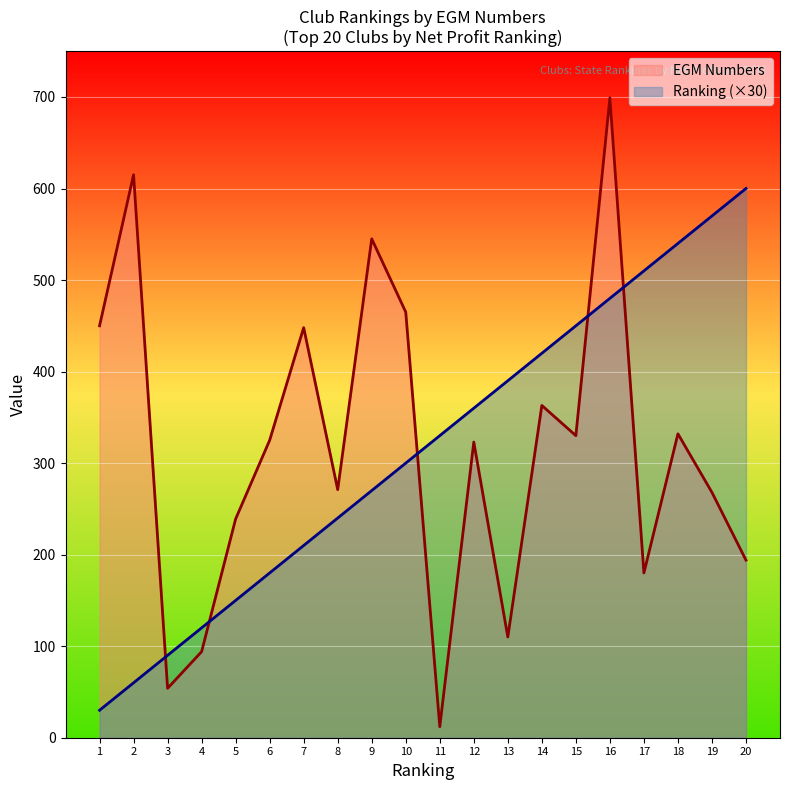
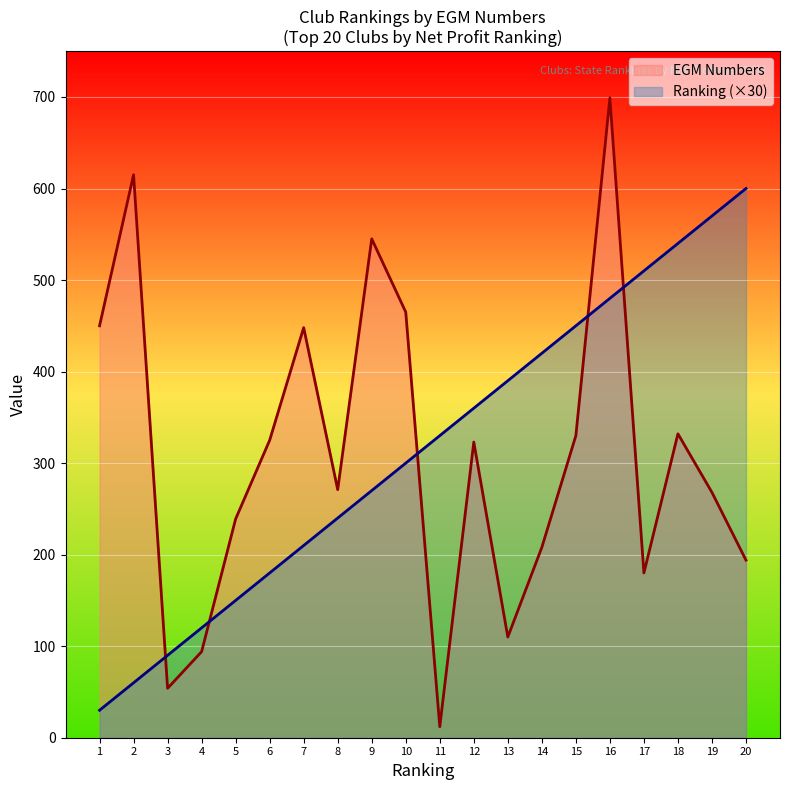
EGM Numbers, 14: 360 -> 210
